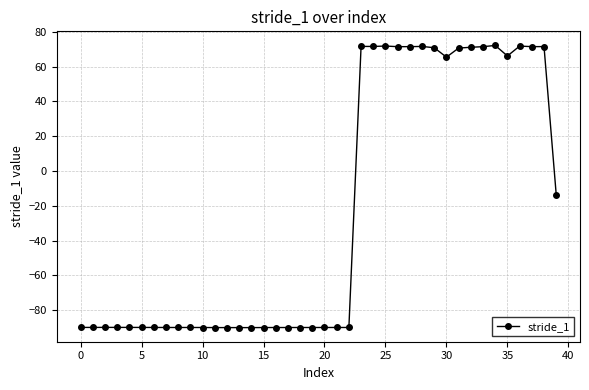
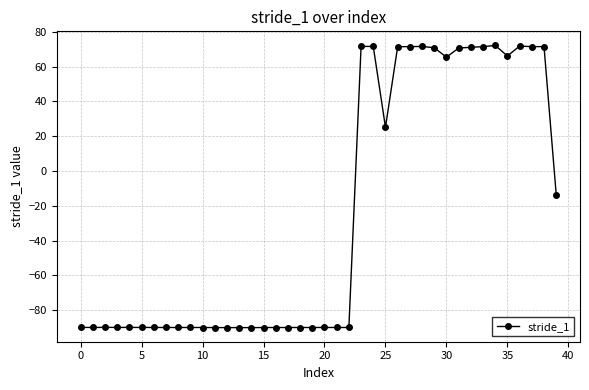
25: 72 -> 25
